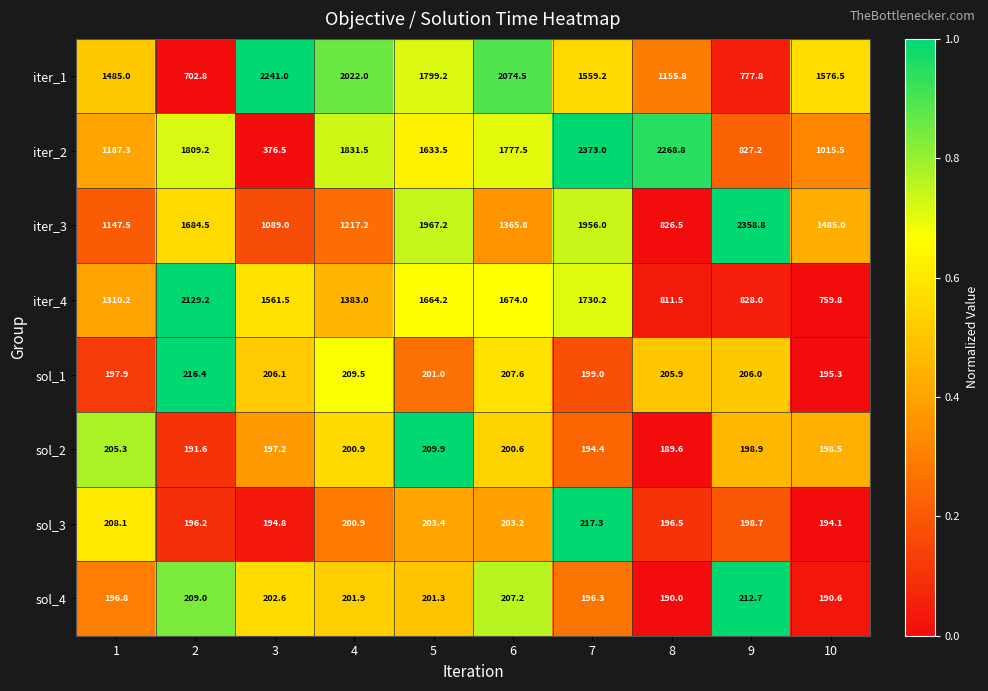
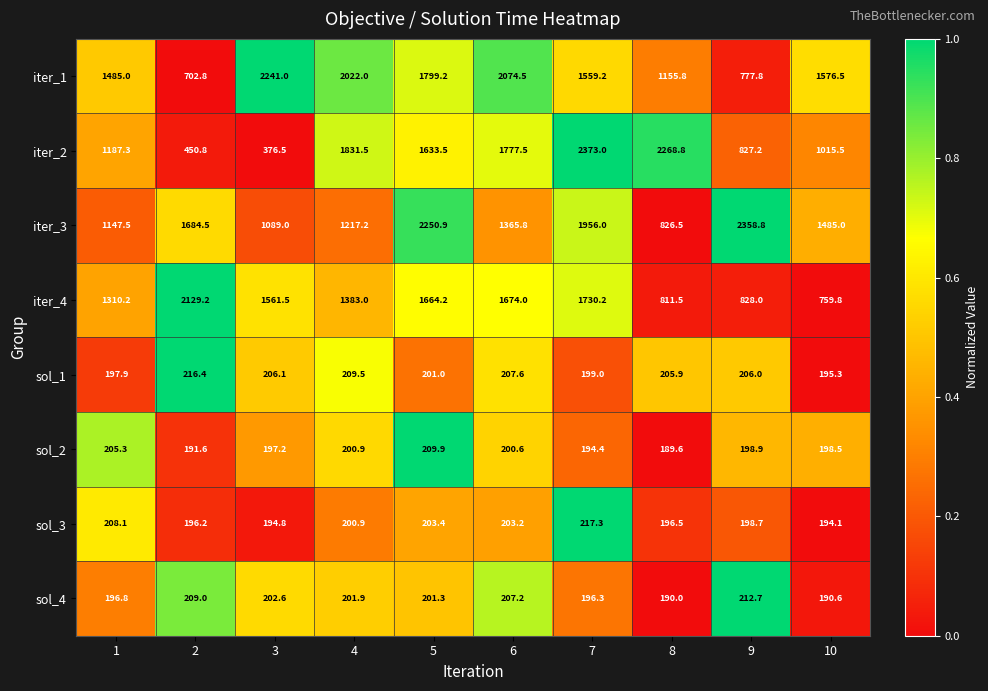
iter_2, 2: 1809.2 -> 450.8
iter_3, 5: 1967.2 -> 2250.9
